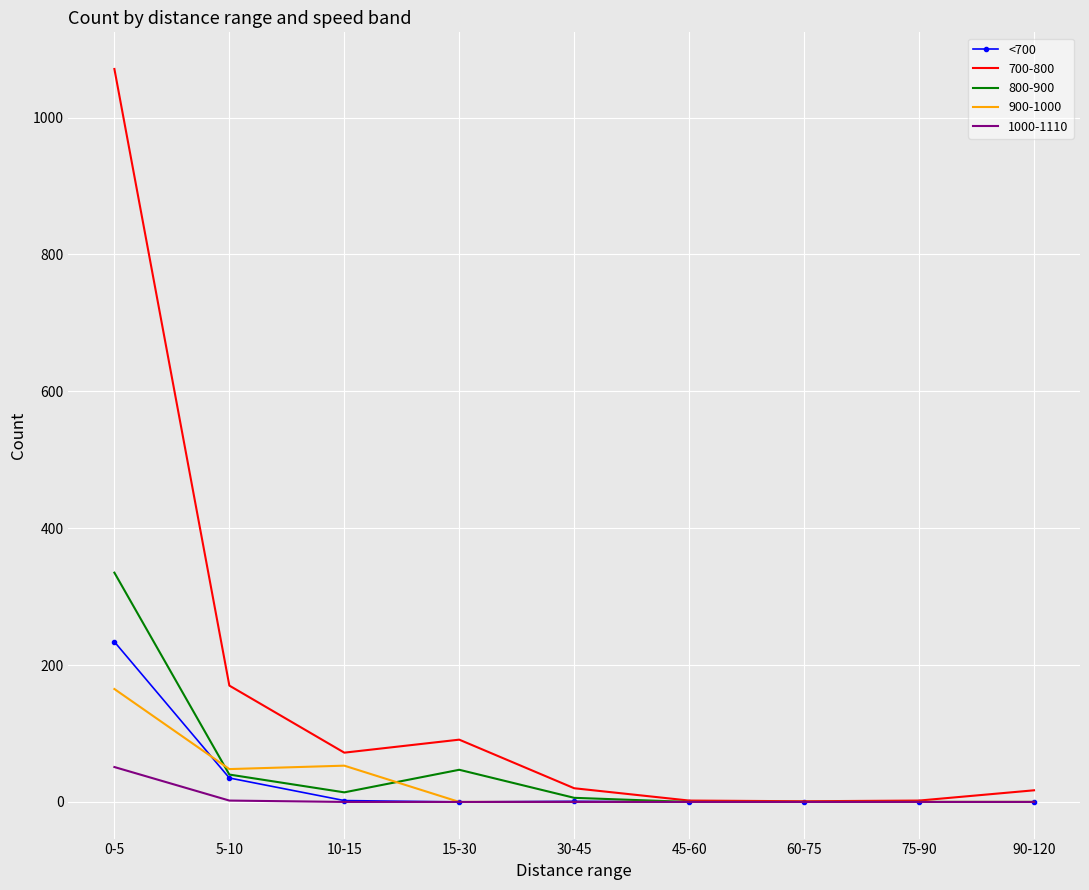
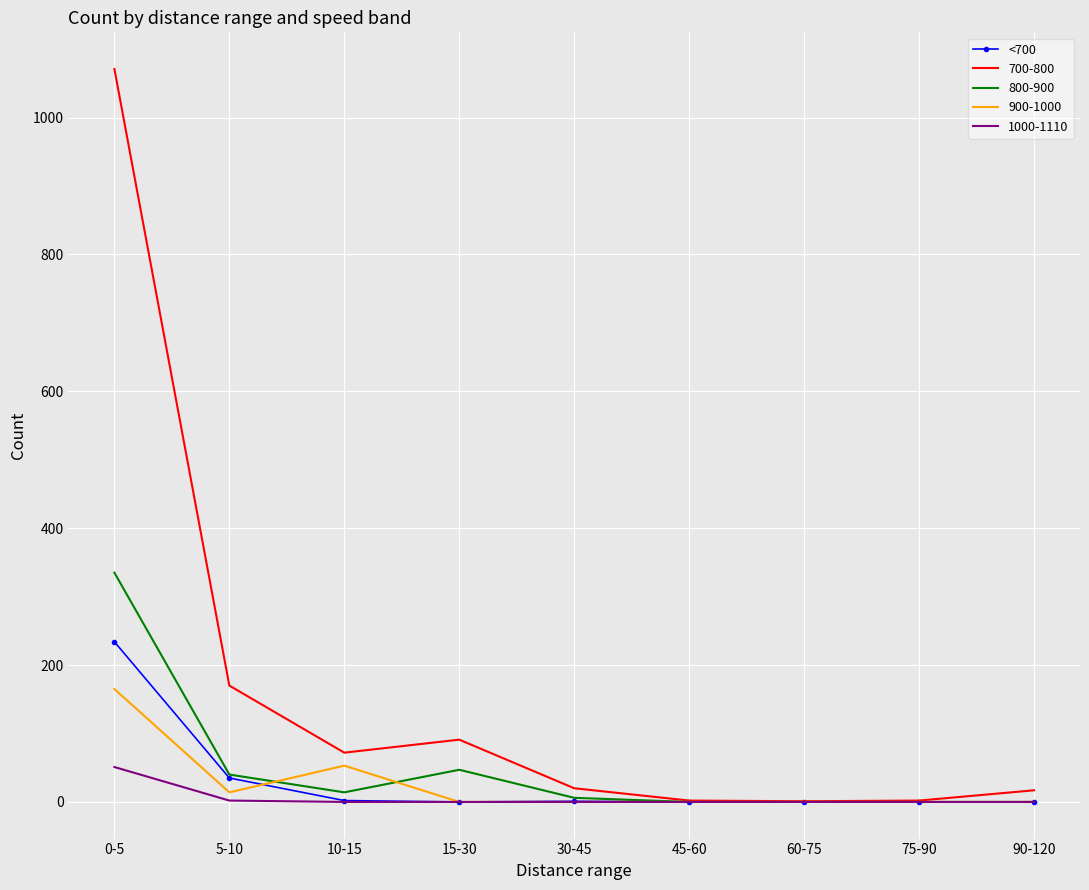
900-1000, 5-10: 50 -> 10
